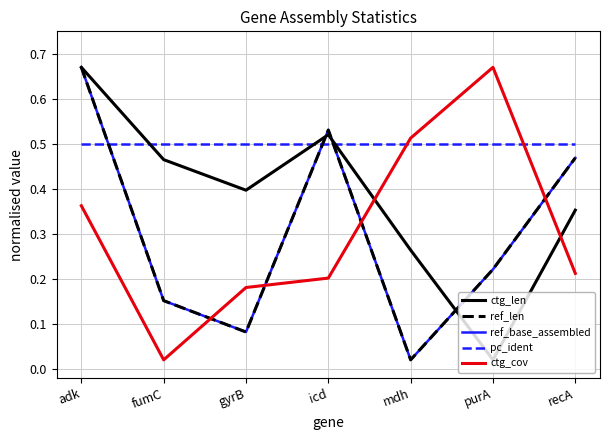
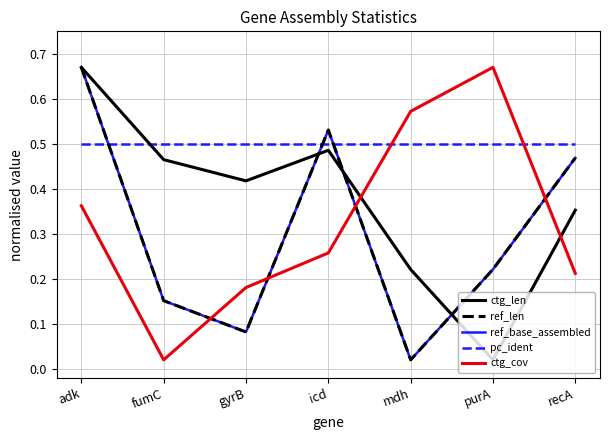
ctg_len, gyrB: 0.40 -> 0.42
ctg_len, icd: 0.52 -> 0.49
ctg_cov, icd: 0.20 -> 0.26
ctg_len, mdh: 0.26 -> 0.22
ctg_cov, mdh: 0.51 -> 0.57
